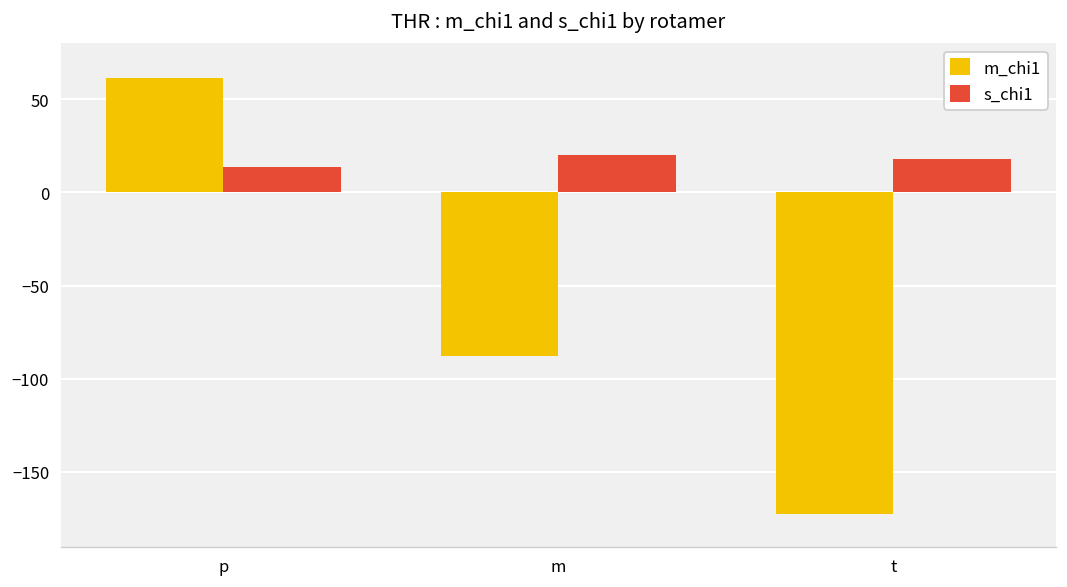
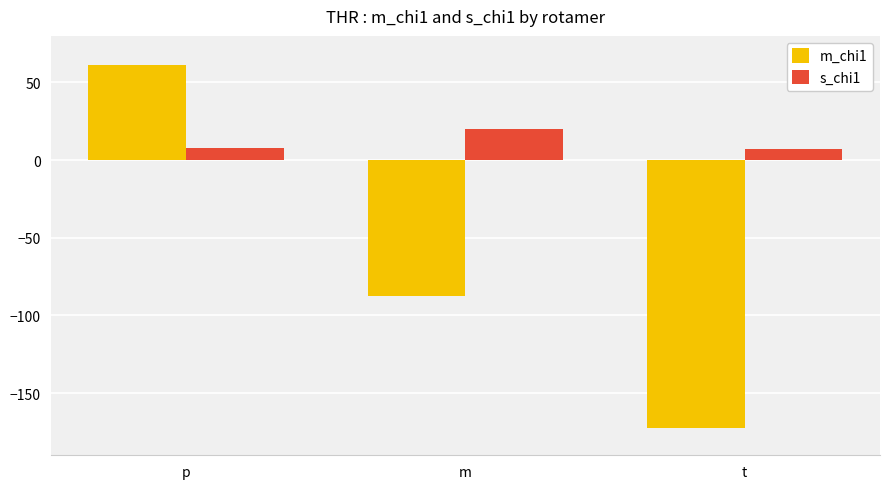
s_chi1, p: 13 -> 8
s_chi1, t: 18 -> 7
